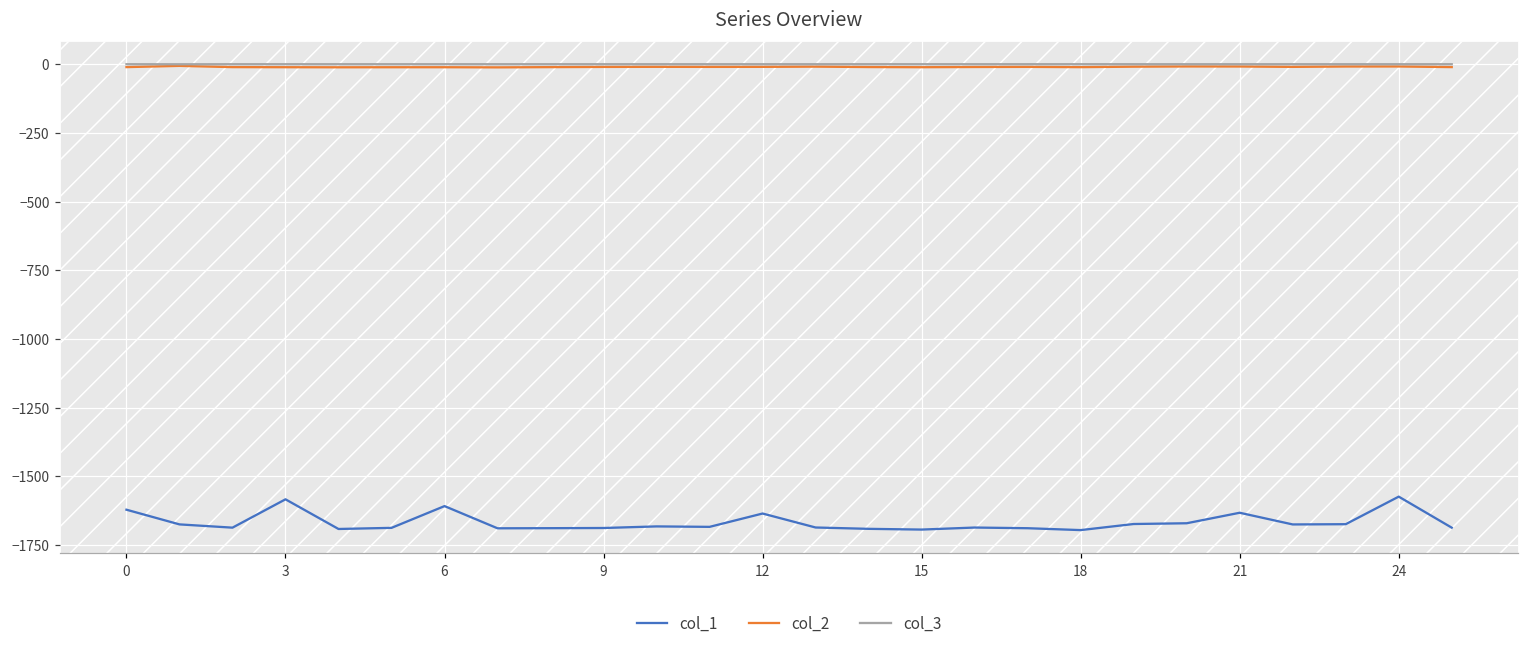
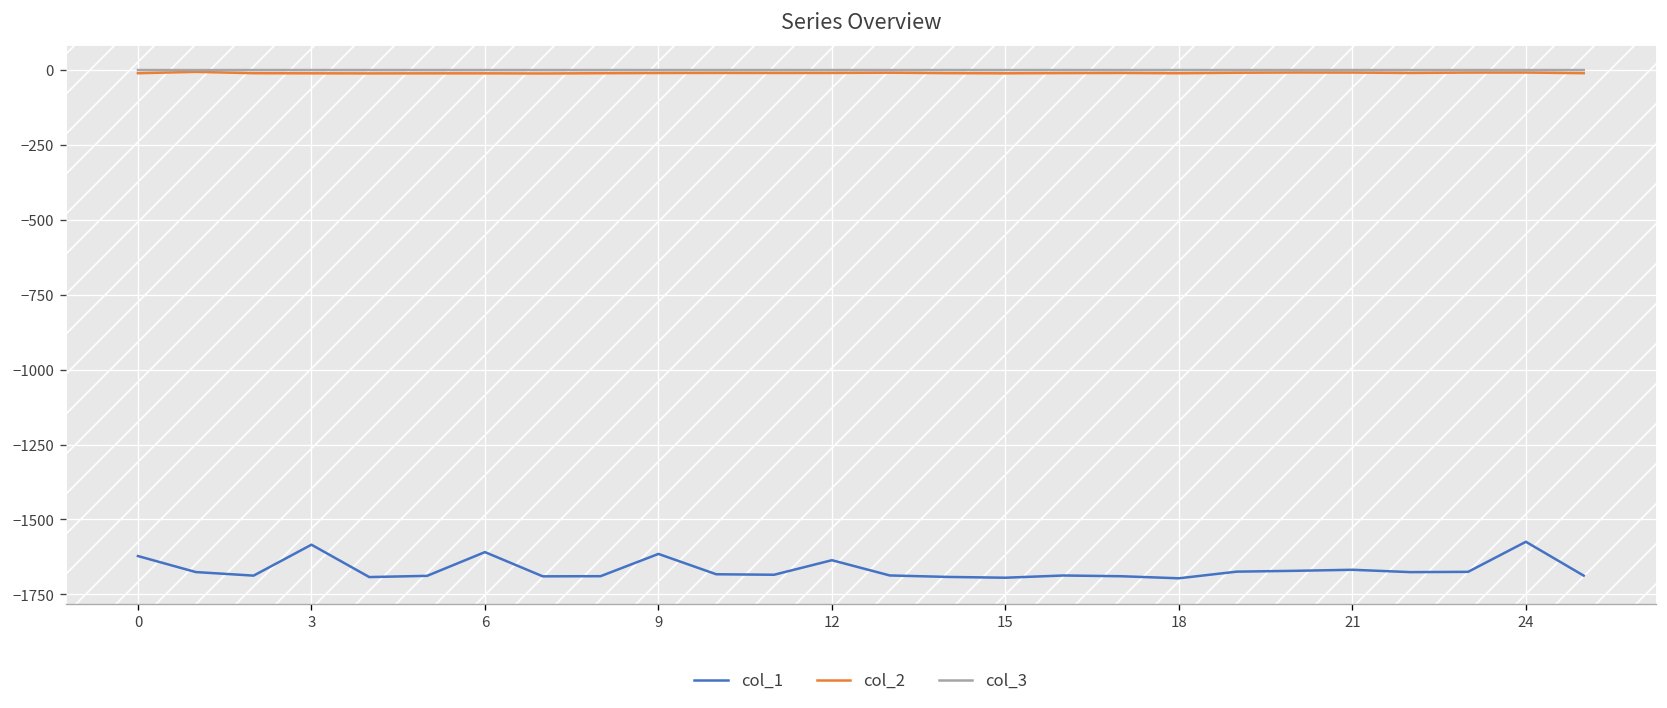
col_1, 9: -1690 -> -1610
col_1, 21: -1630 -> -1670
